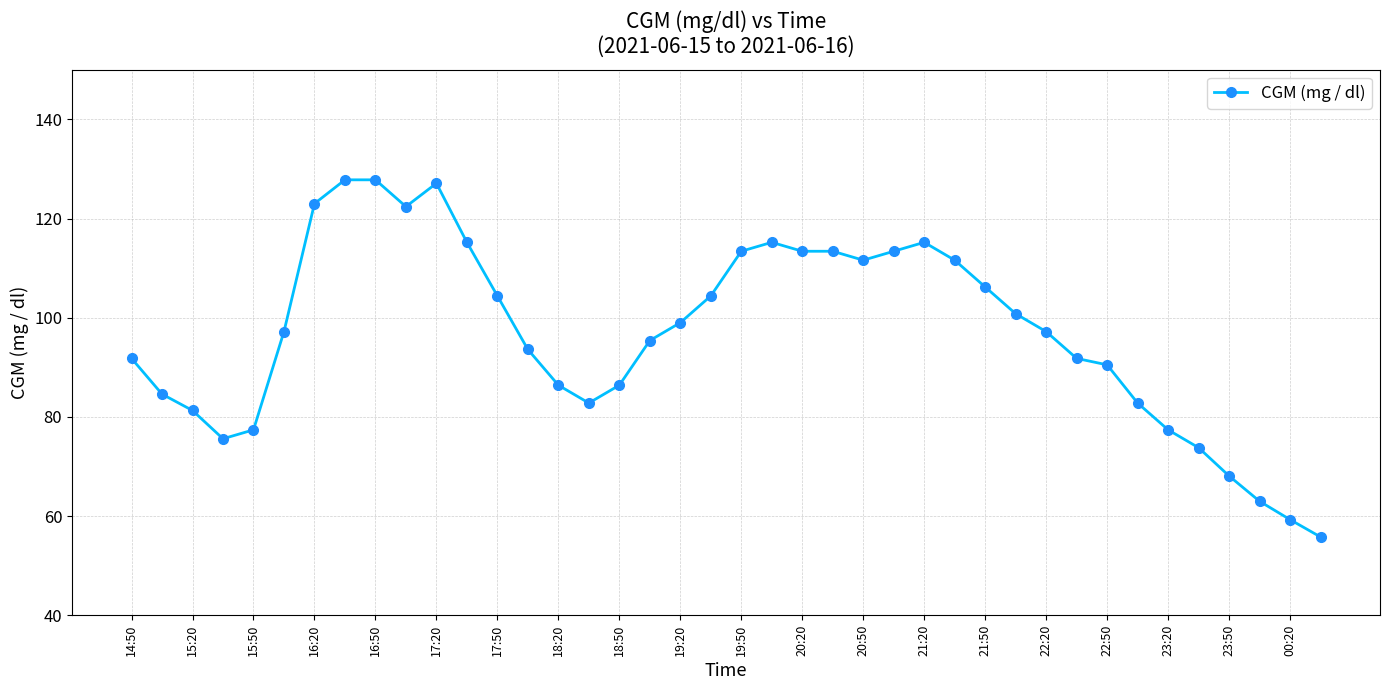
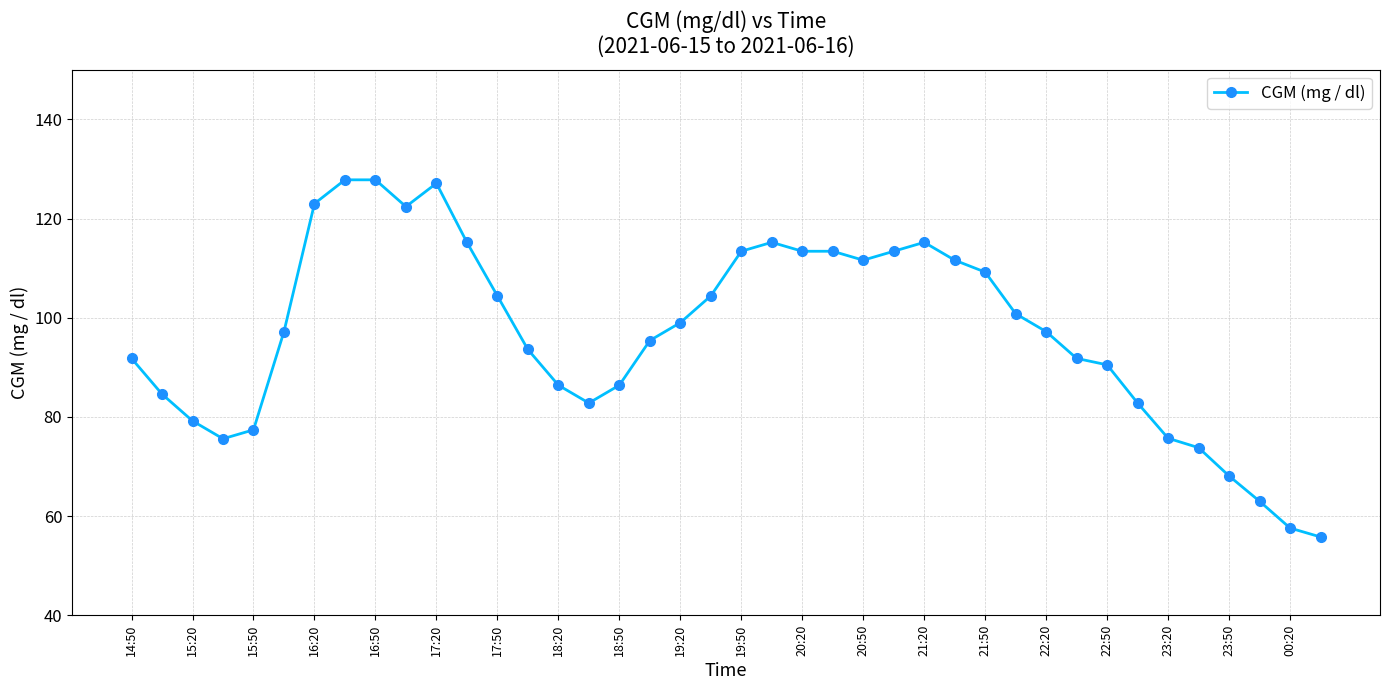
15:20: 81 -> 79
21:50: 106 -> 109
23:20: 77 -> 76
00:20: 59 -> 58
